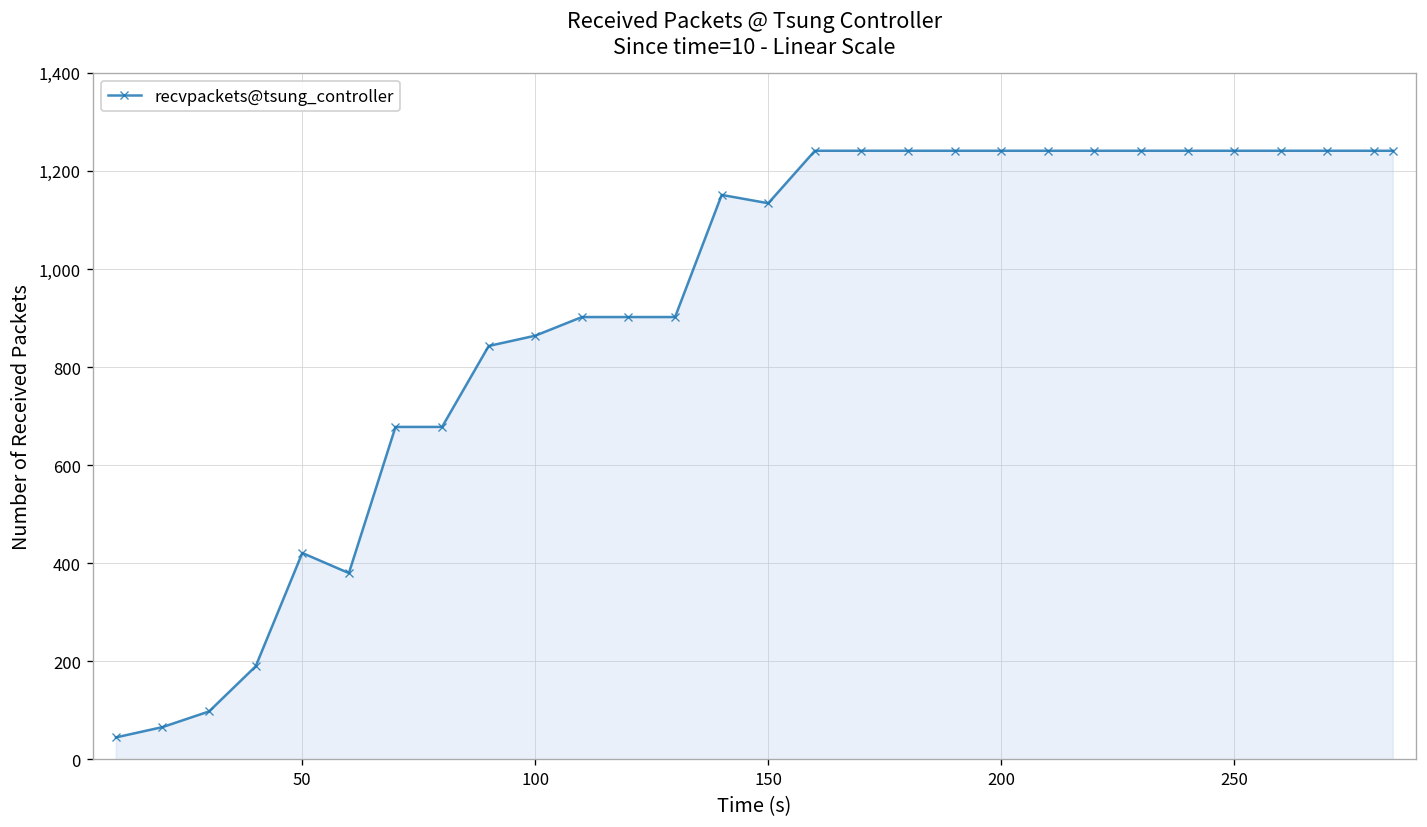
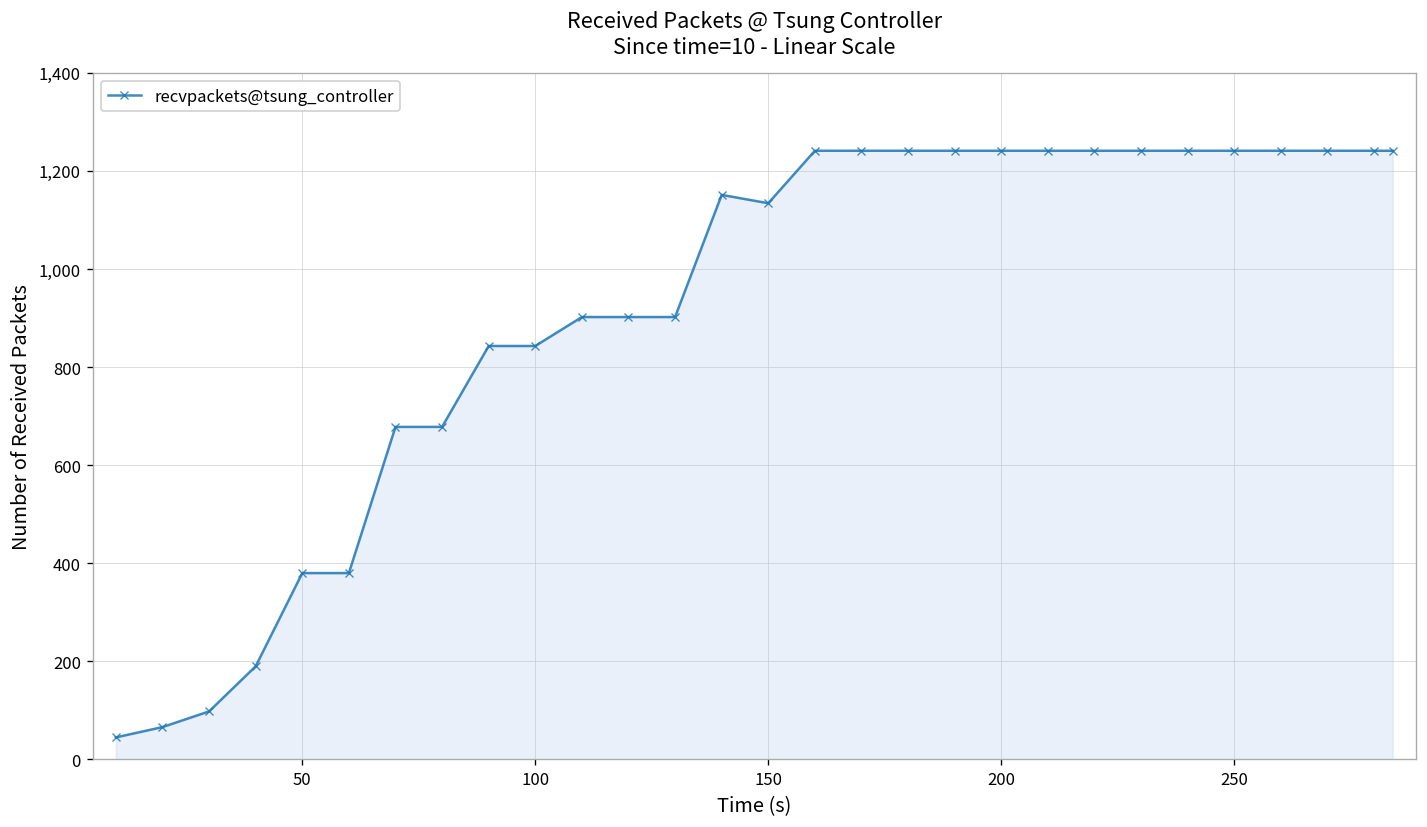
50: 420 -> 380
100: 860 -> 840
